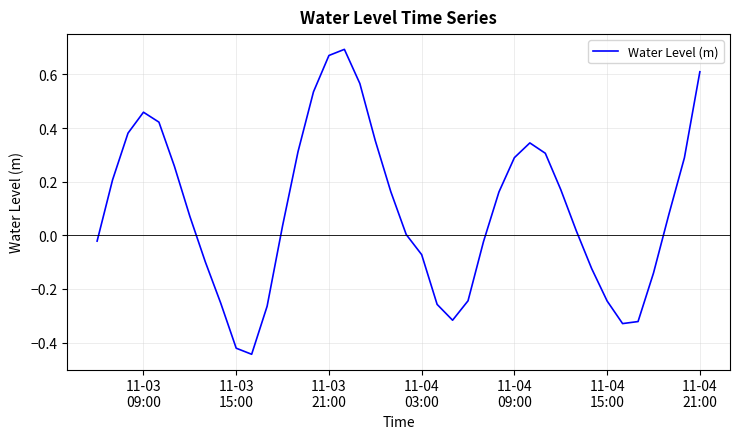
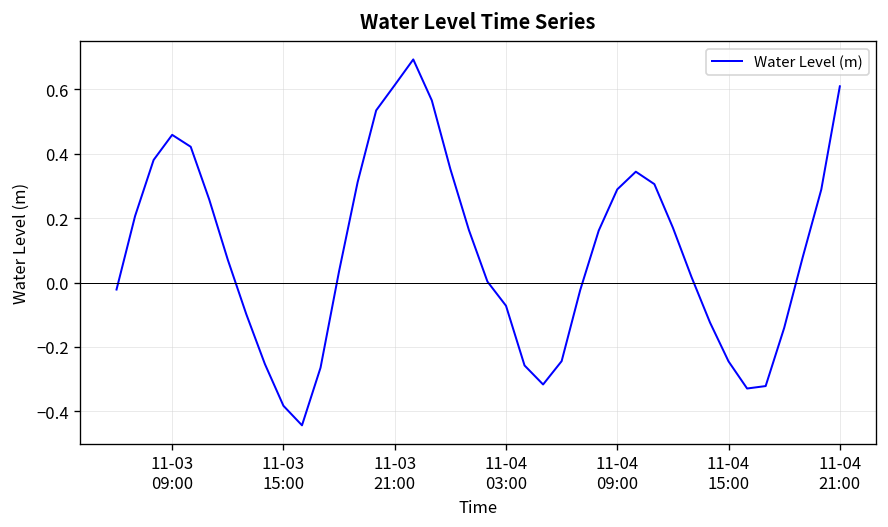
11-03 15:00: -0.42 -> -0.38
11-03 21:00: 0.67 -> 0.61
